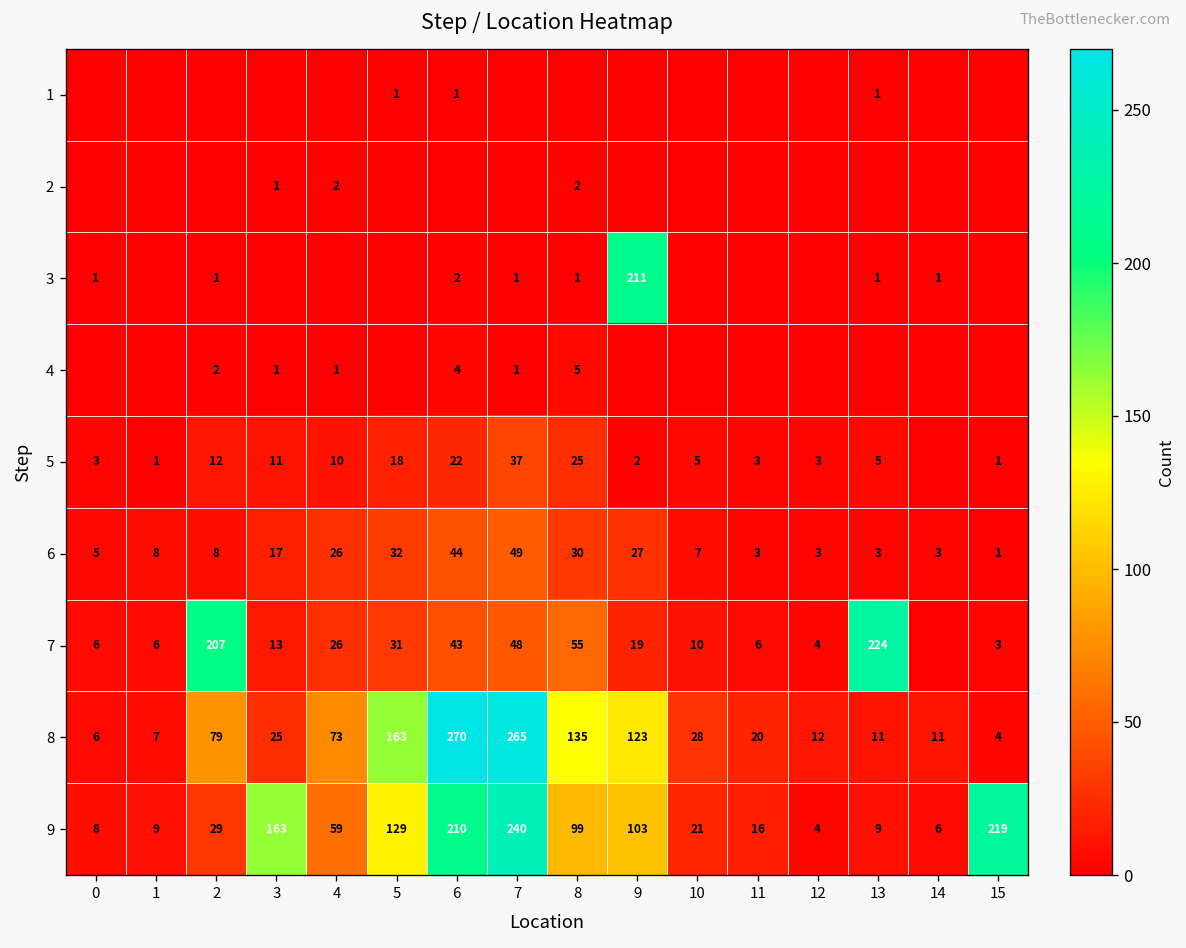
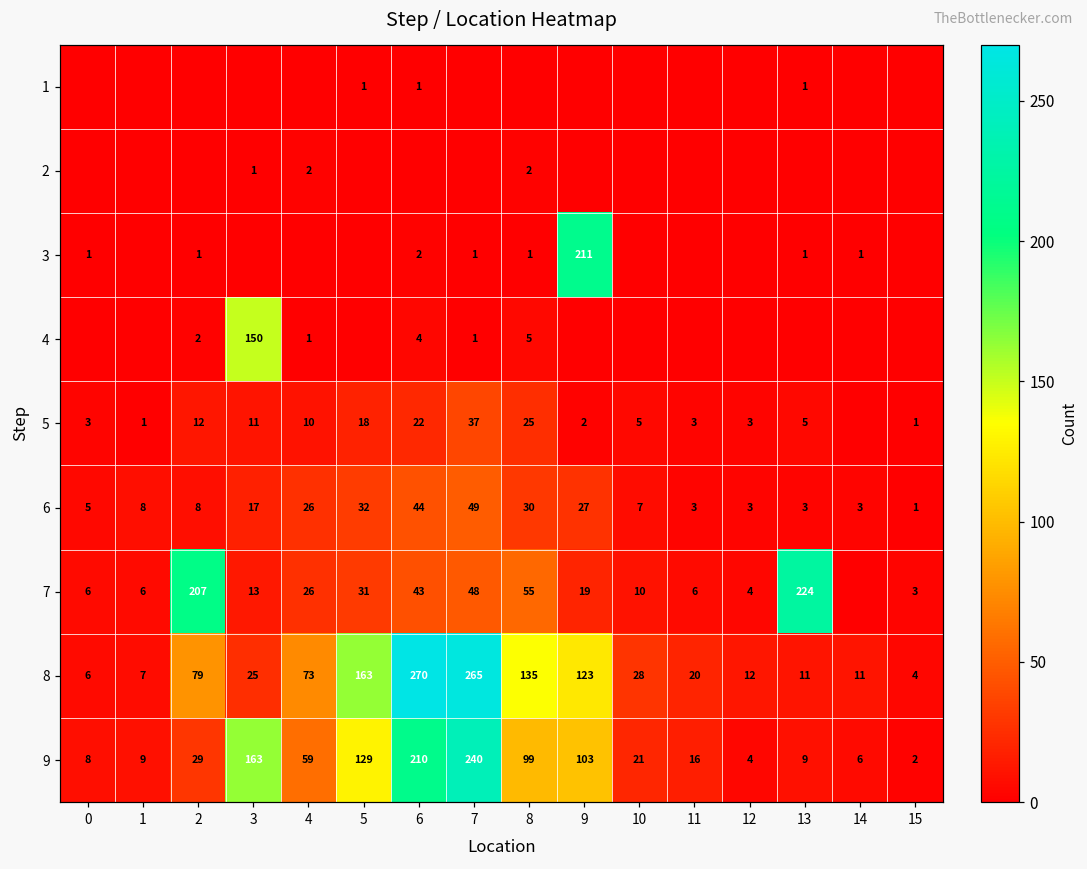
4, 3: 1 -> 150
9, 15: 219 -> 2
